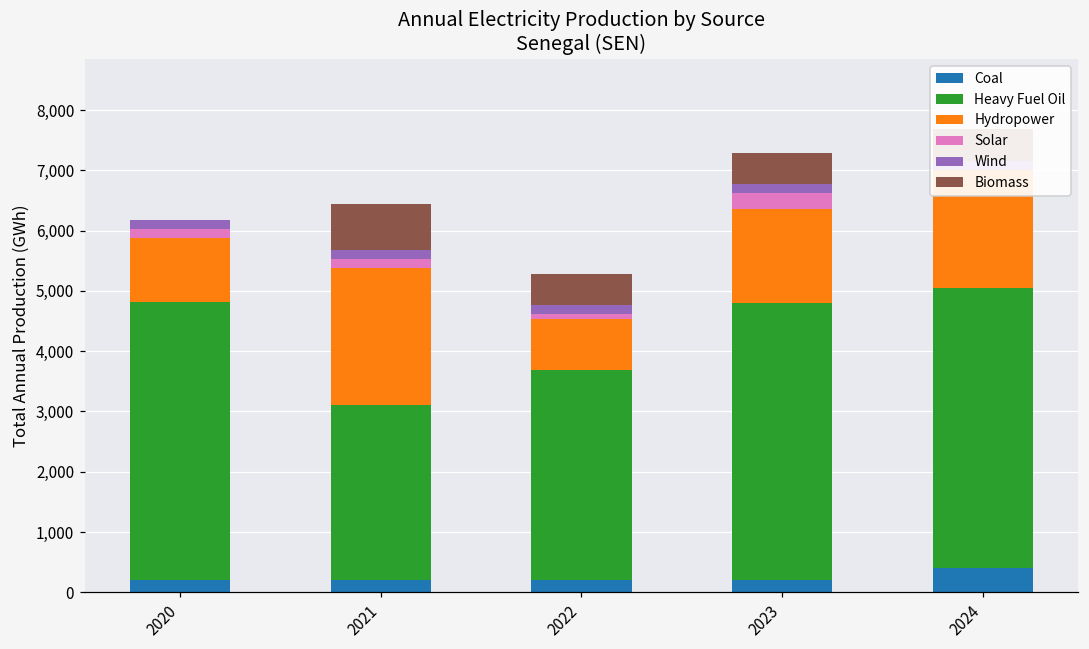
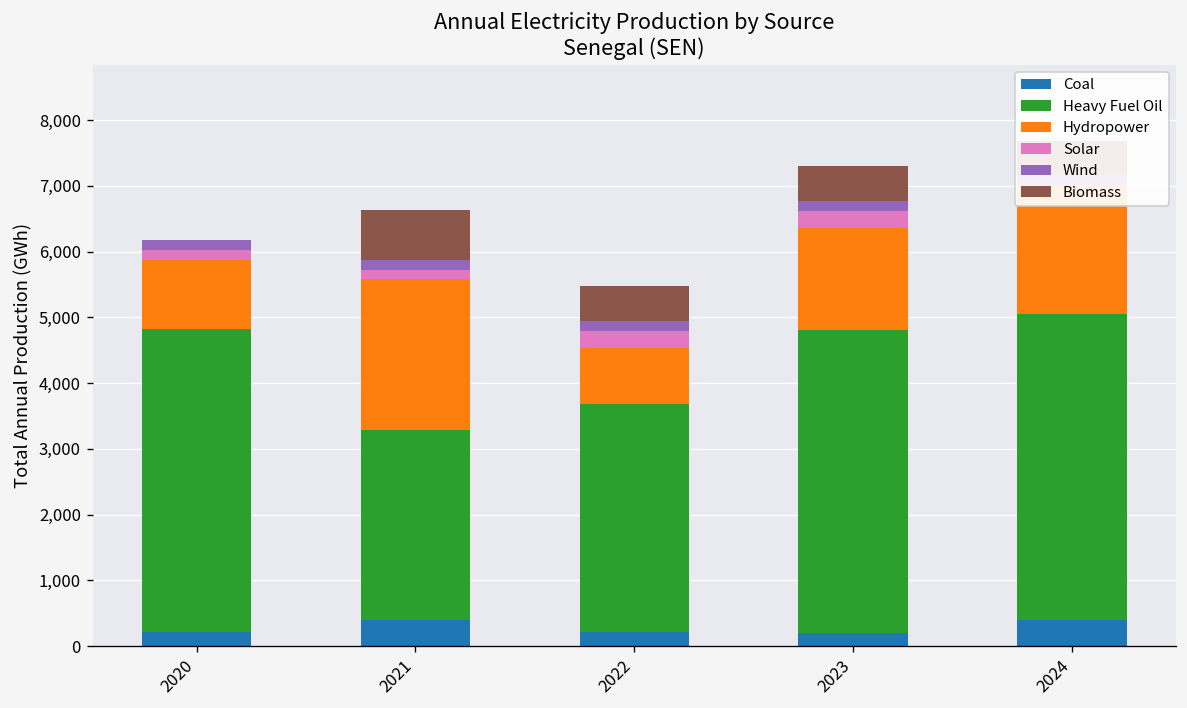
Coal, 2021: 200 -> 400
Solar, 2022: 100 -> 300
